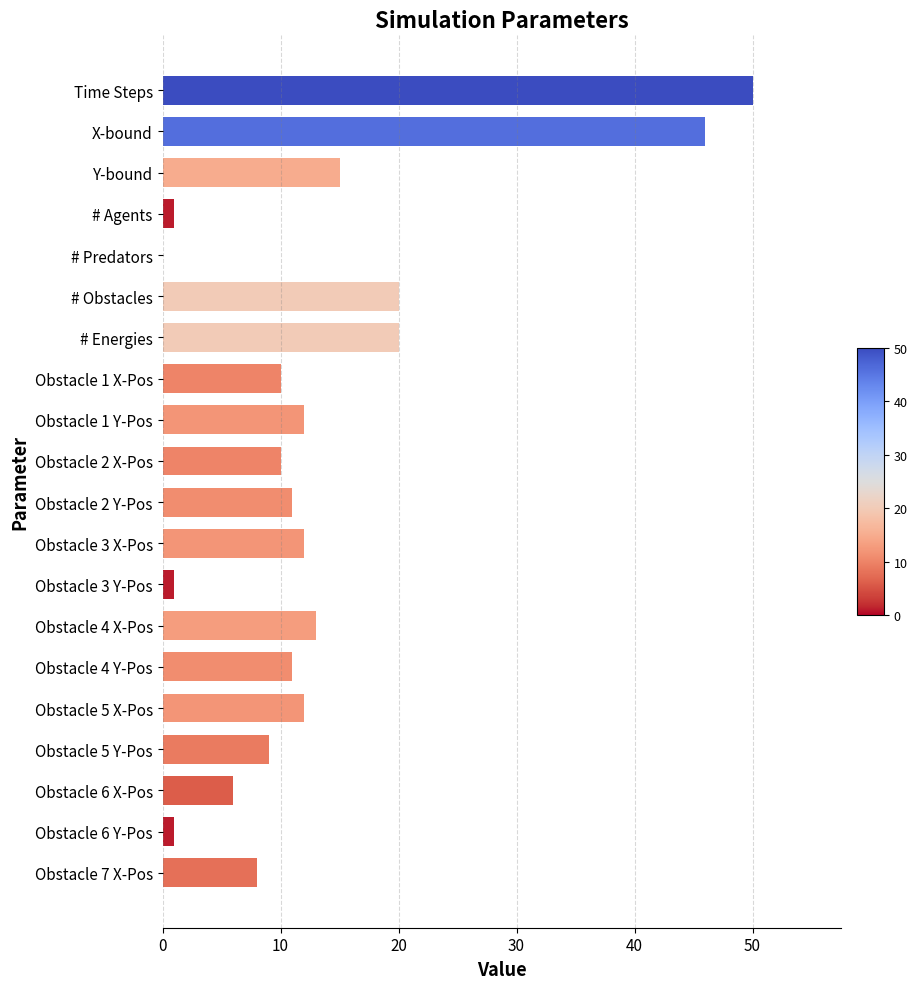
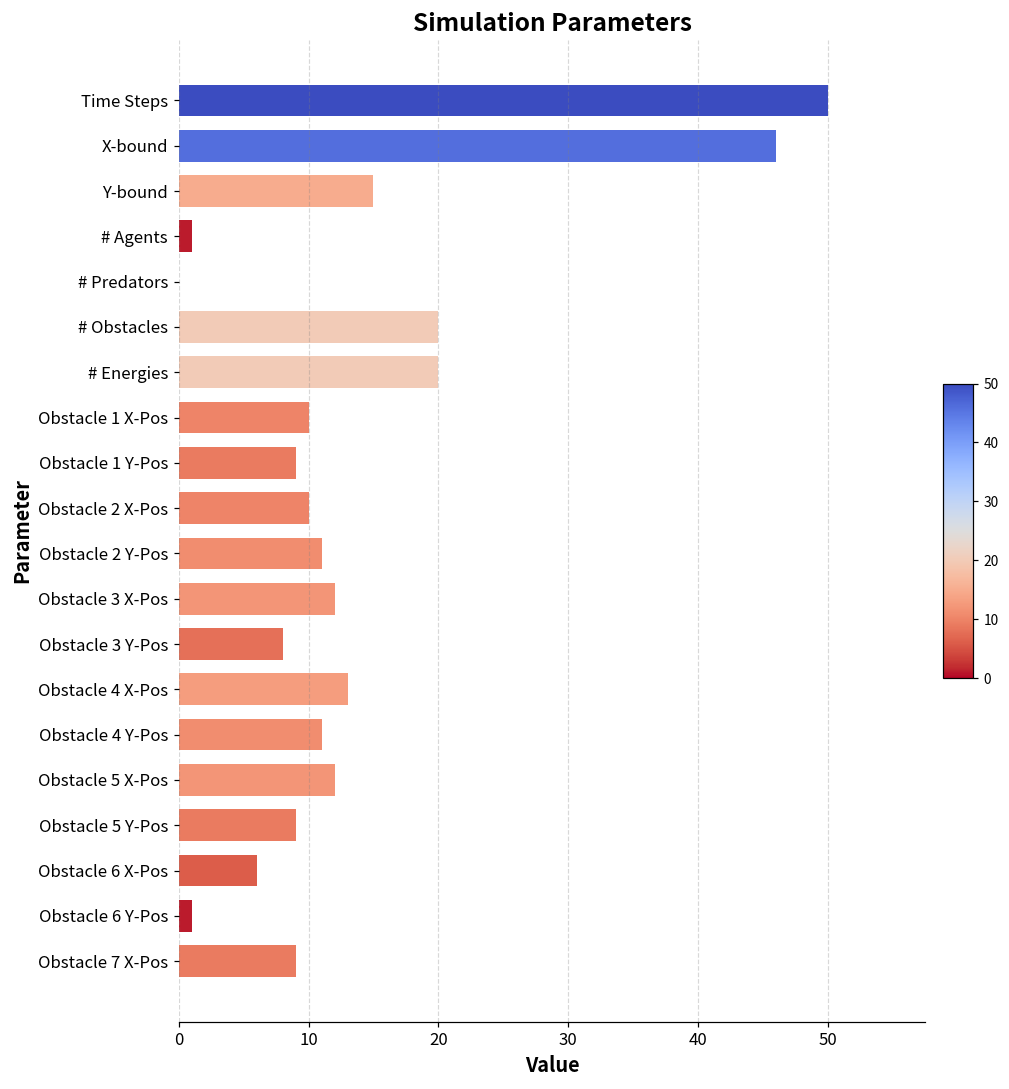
Obstacle 1 Y-Pos: 12 -> 9
Obstacle 3 Y-Pos: 1 -> 8
Obstacle 7 X-Pos: 8 -> 9
